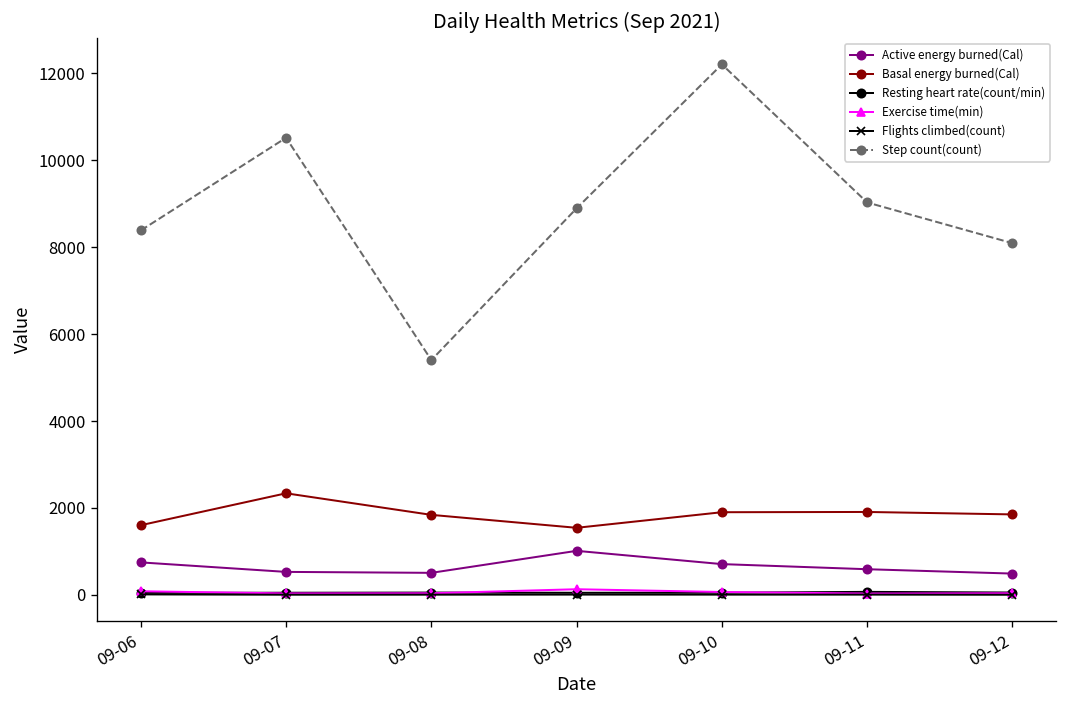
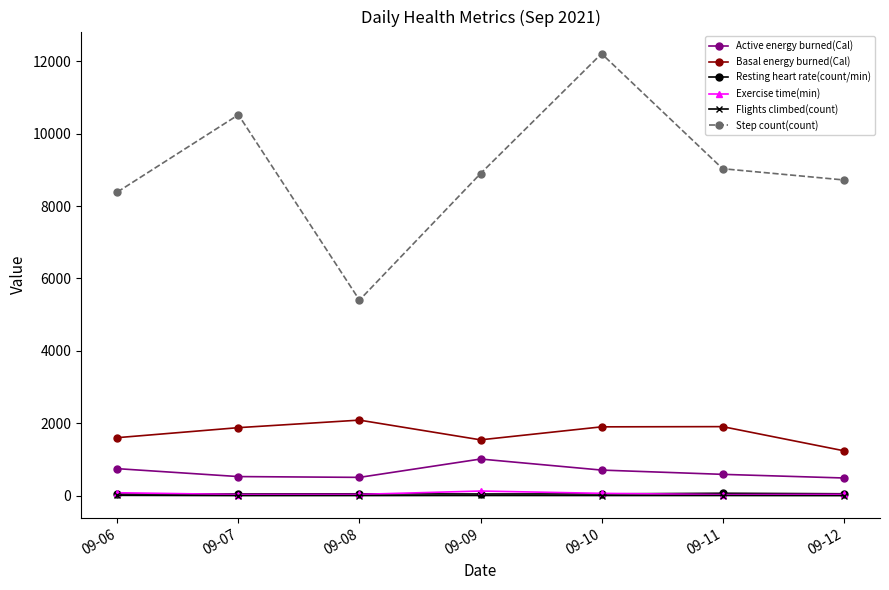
Basal energy burned(Cal), 09-07: 2300 -> 1900
Basal energy burned(Cal), 09-08: 1800 -> 2100
Basal energy burned(Cal), 09-12: 1900 -> 1200
Step count(count), 09-12: 8100 -> 8700
